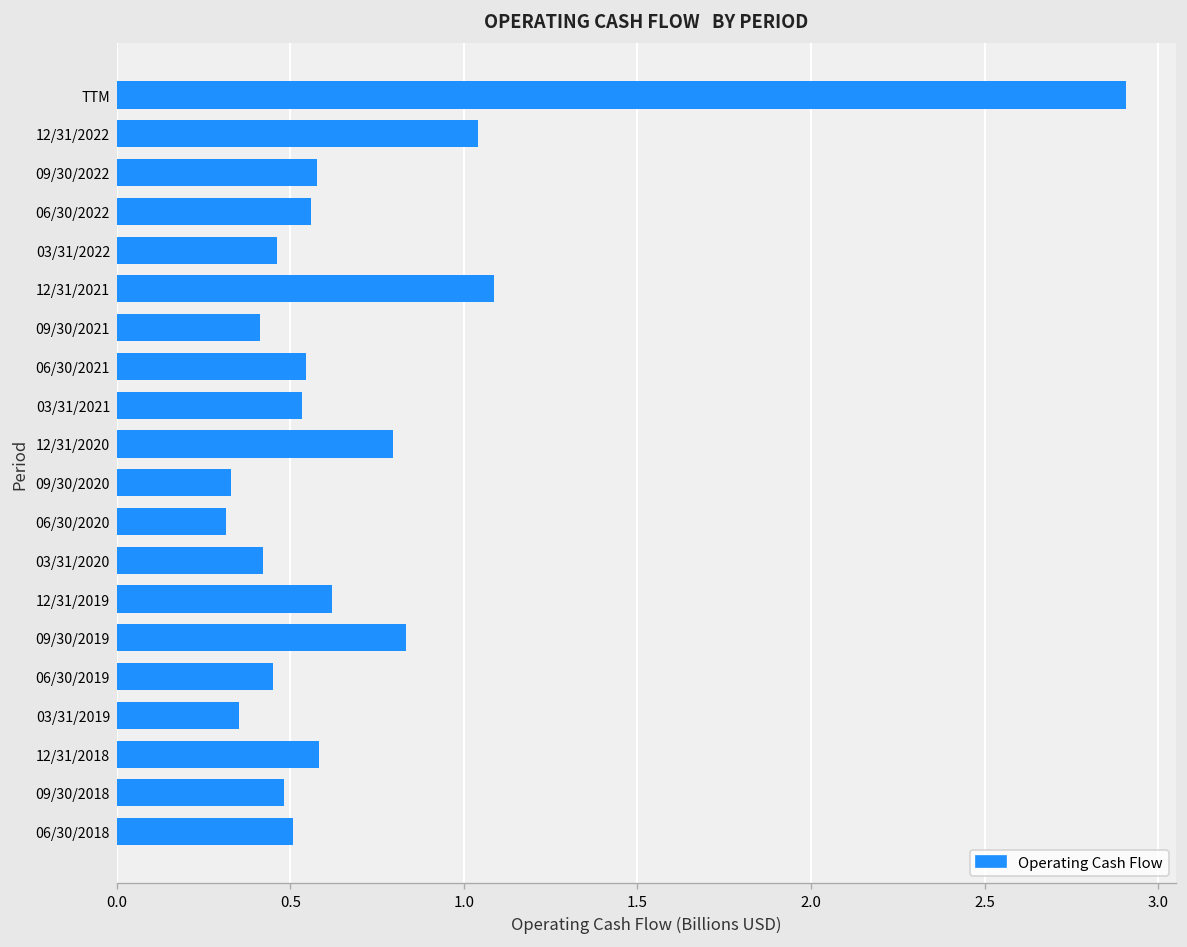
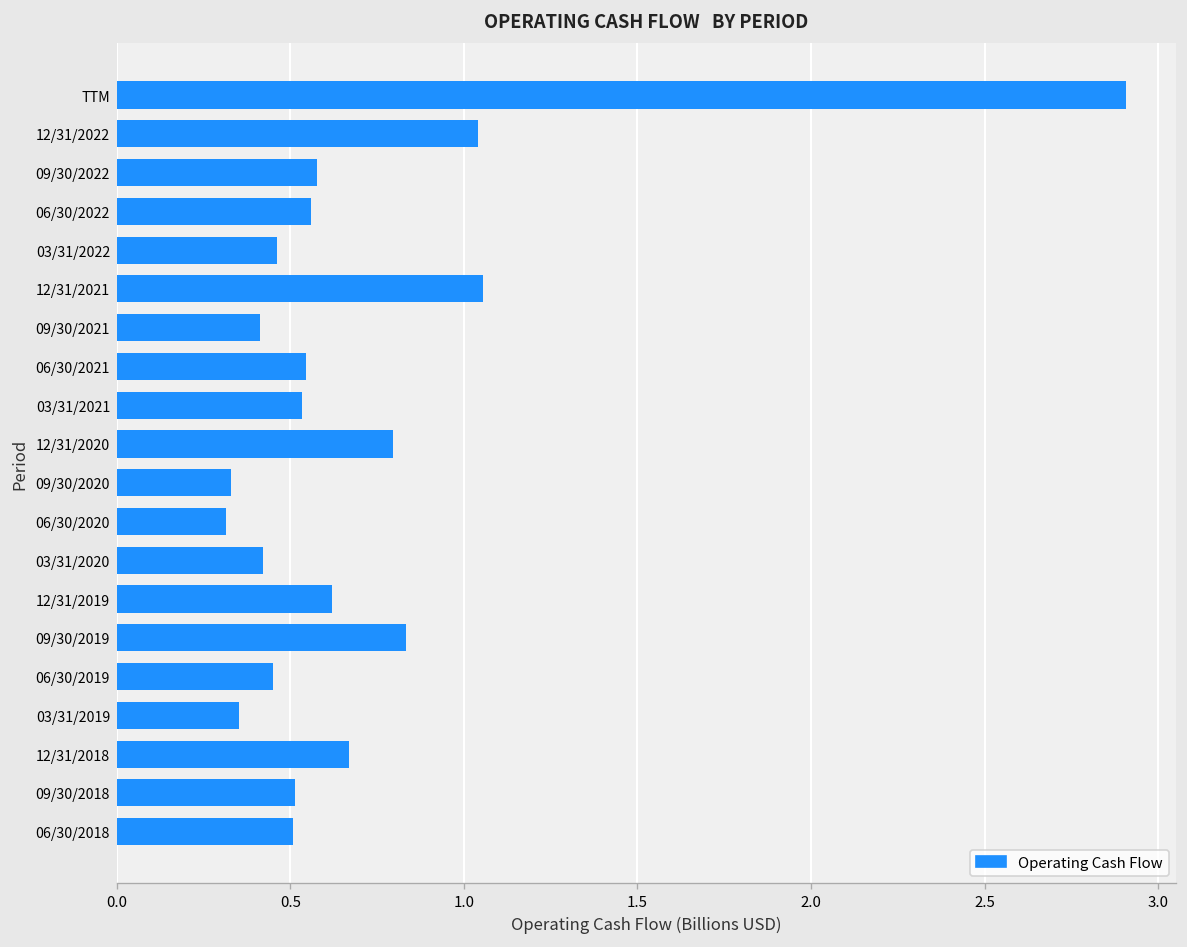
12/31/2021: 1.09 -> 1.06
12/31/2018: 0.58 -> 0.67
09/30/2018: 0.48 -> 0.51
